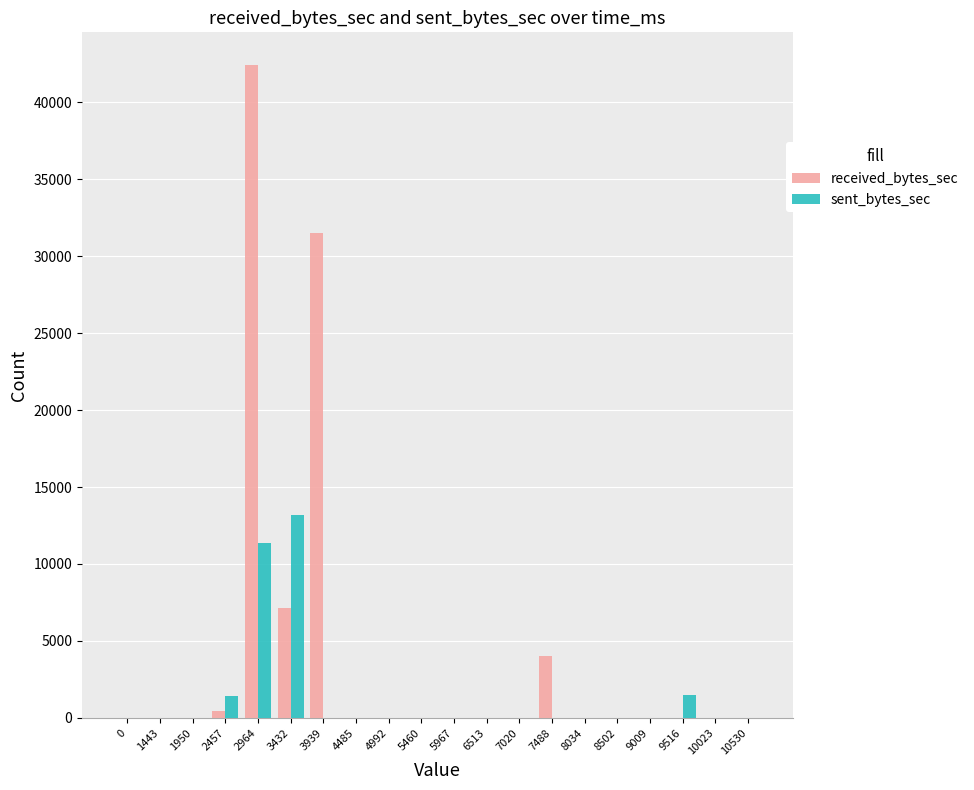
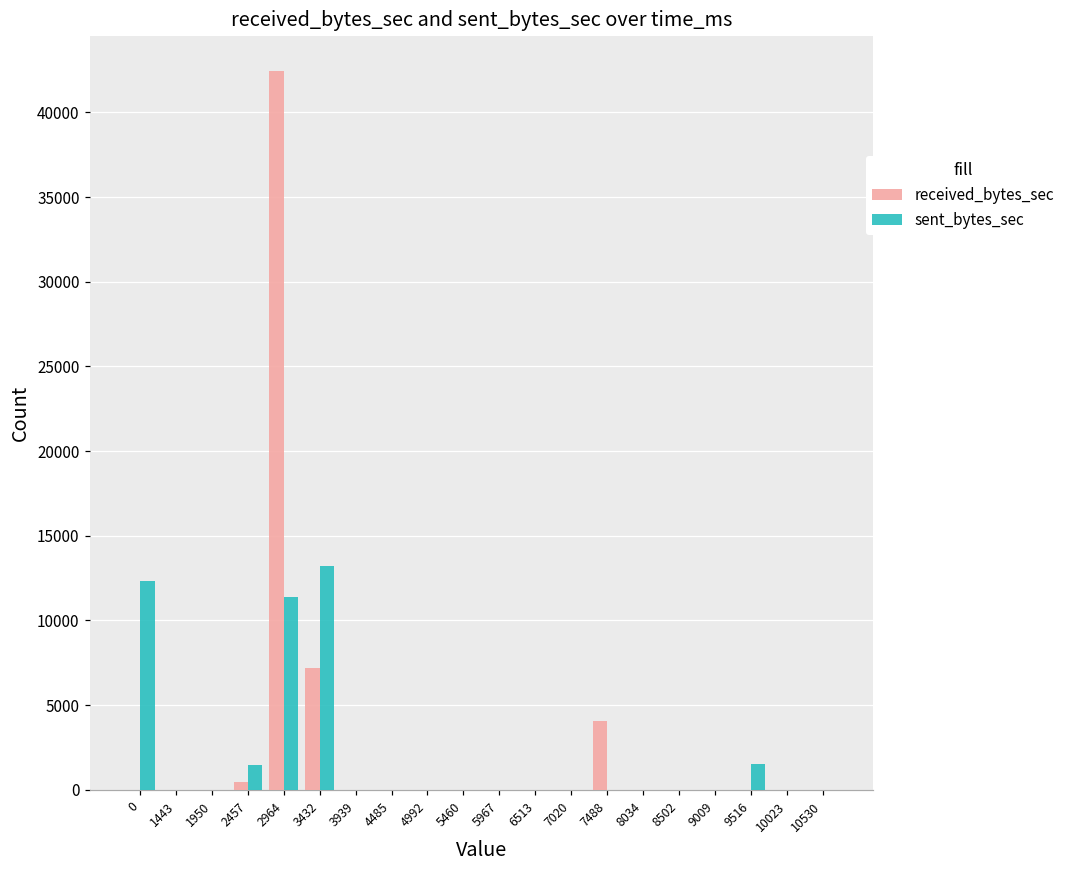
sent_bytes_sec, 0: 0 -> 12300
received_bytes_sec, 3939: 31500 -> 0
